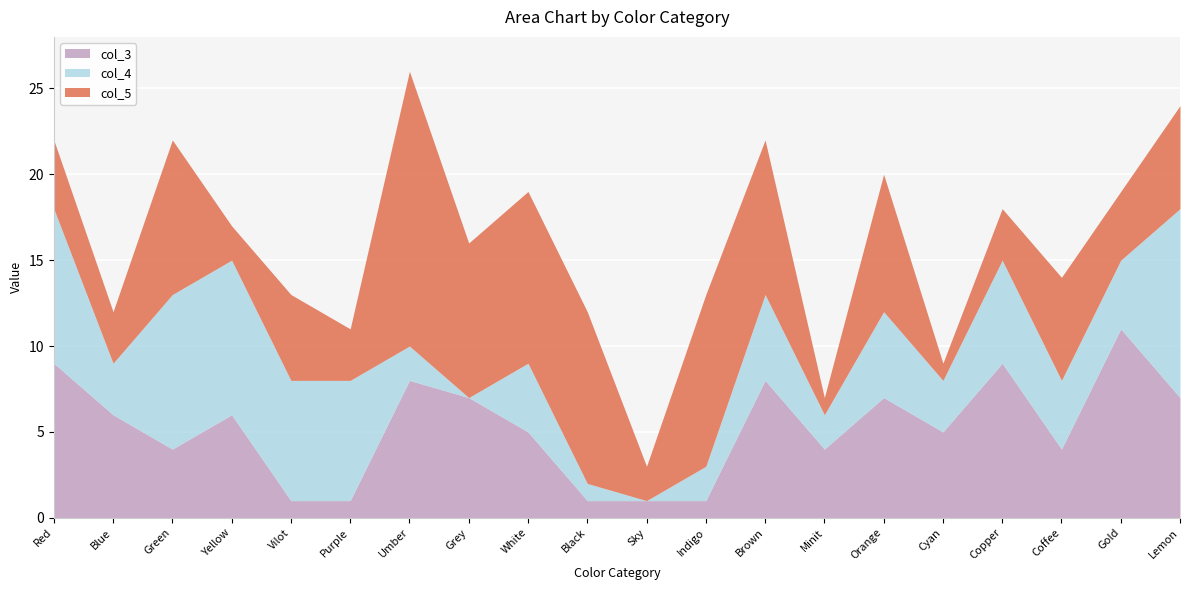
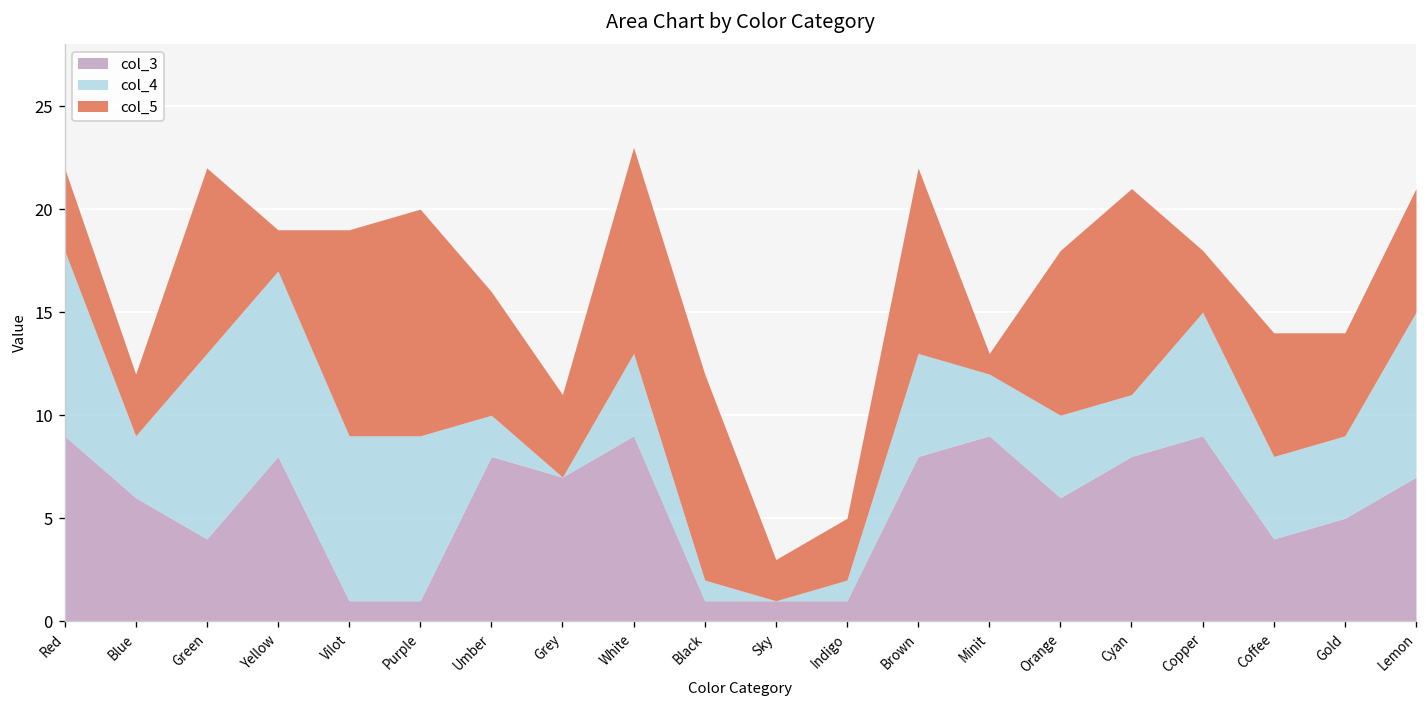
col_3, Yellow: 6 -> 8
col_4, Vilot: 7 -> 8
col_5, Vilot: 5 -> 10
col_4, Purple: 7 -> 8
col_5, Purple: 3 -> 11
col_5, Umber: 16 -> 6
col_5, Grey: 9 -> 4
col_3, White: 5 -> 9
col_4, Indigo: 2 -> 1
col_5, Indigo: 10 -> 3
col_3, Minit: 4 -> 9
col_4, Minit: 2 -> 3
col_3, Orange: 7 -> 6
col_4, Orange: 5 -> 4
col_3, Cyan: 5 -> 8
col_5, Cyan: 1 -> 10
col_3, Gold: 11 -> 5
col_5, Gold: 4 -> 5
col_4, Lemon: 11 -> 8
